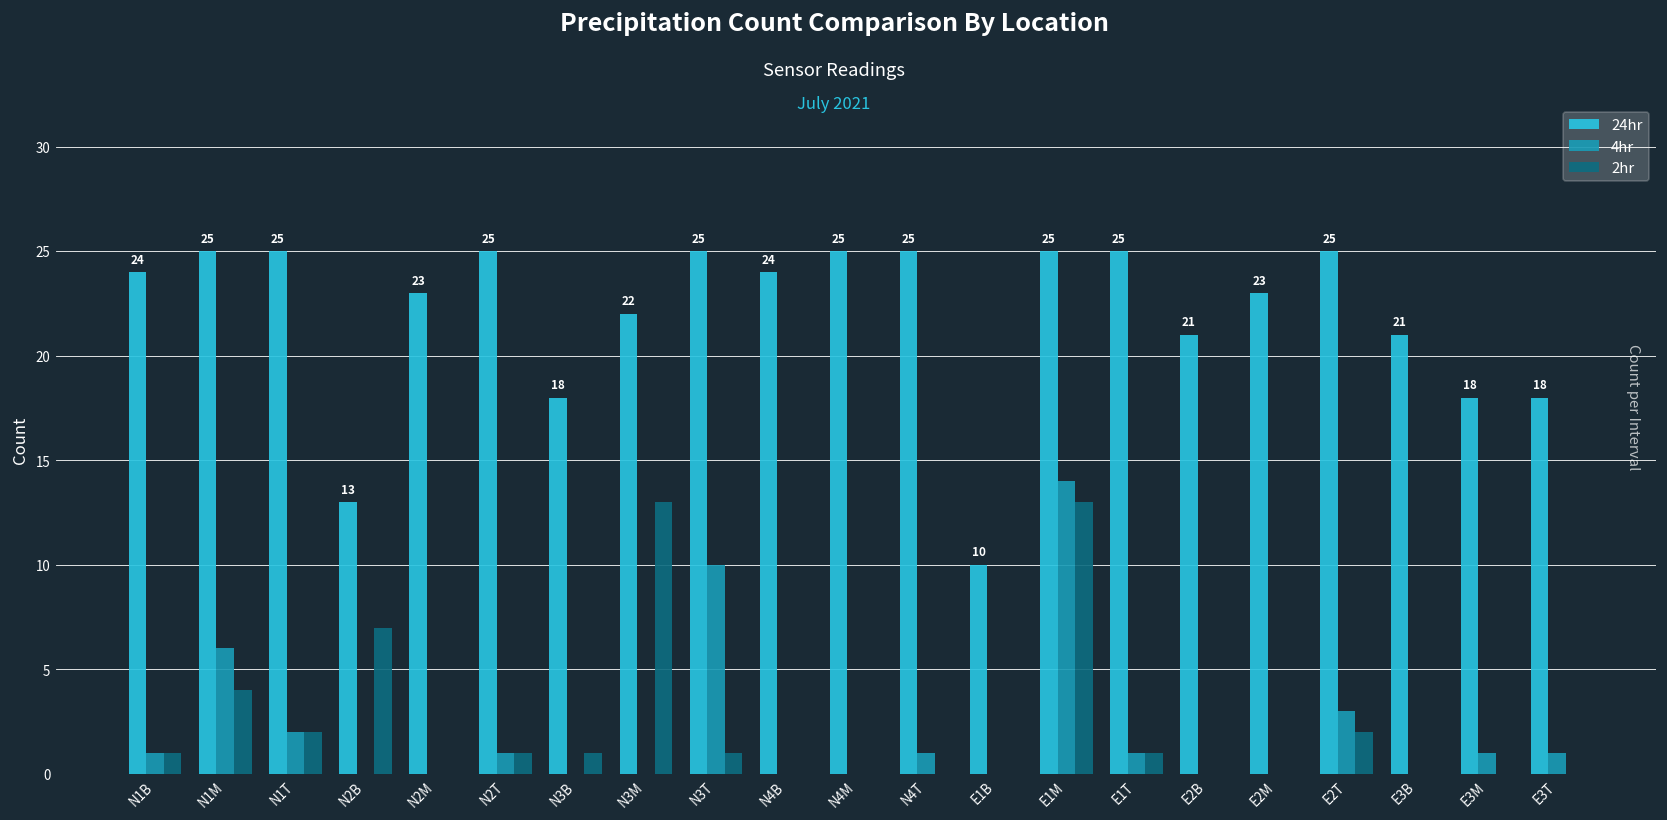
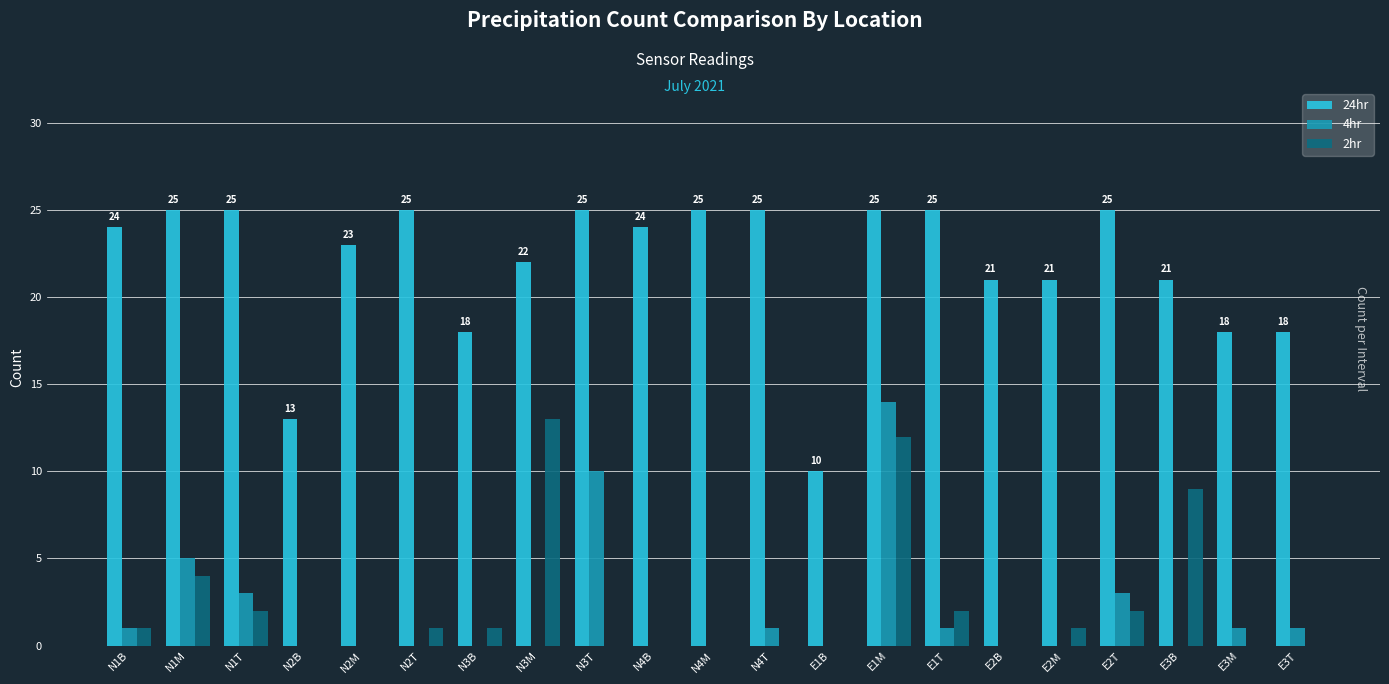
4hr, N1M: 6 -> 5
4hr, N1T: 2 -> 3
2hr, N2B: 7 -> 0
4hr, N2T: 1 -> 0
2hr, N3T: 1 -> 0
2hr, E1M: 13 -> 12
2hr, E1T: 1 -> 2
24hr, E2M: 23 -> 21
2hr, E2M: 0 -> 1
2hr, E3B: 0 -> 9
